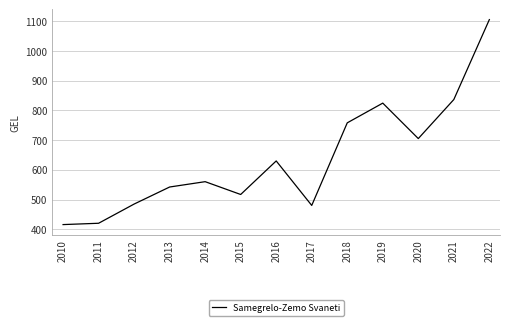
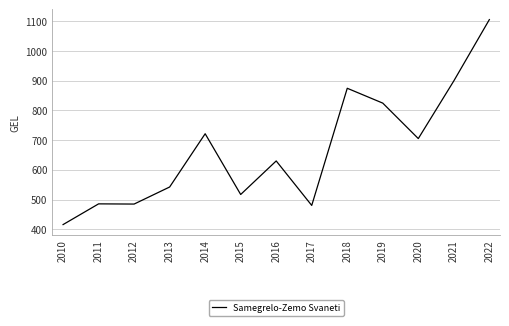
2011: 420 -> 490
2014: 560 -> 720
2018: 760 -> 870
2021: 840 -> 900
